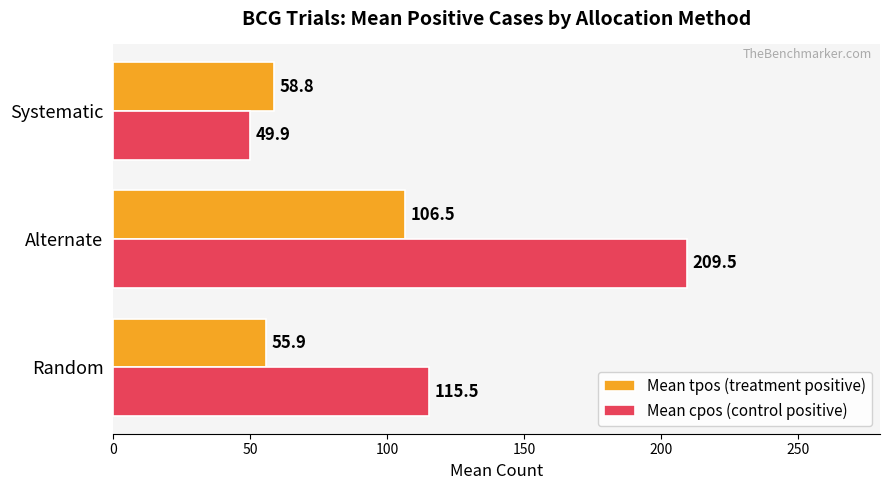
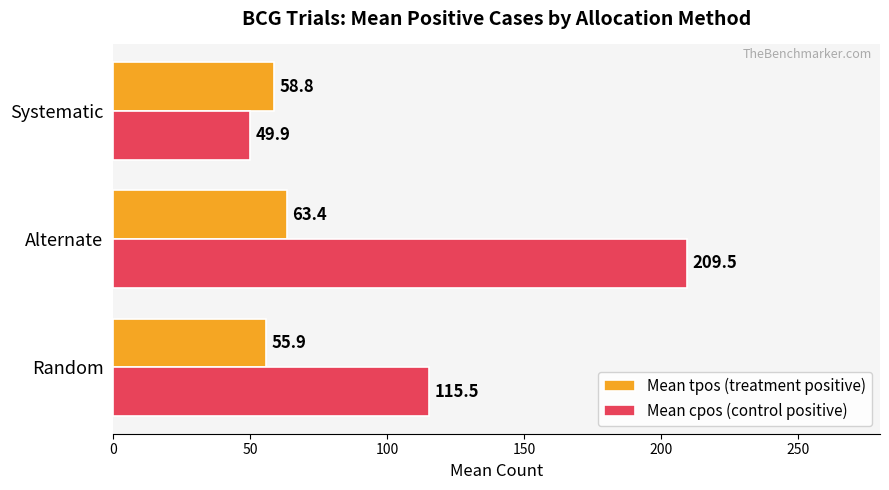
Mean tpos (treatment positive), Alternate: 106.5 -> 63.4
